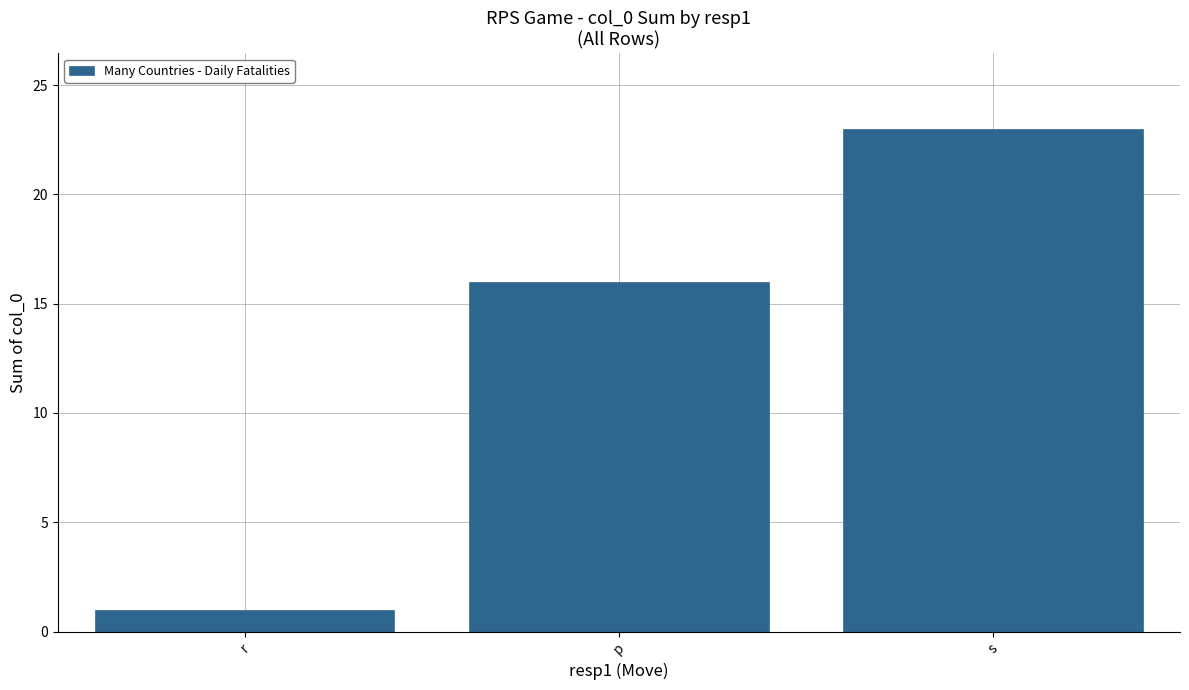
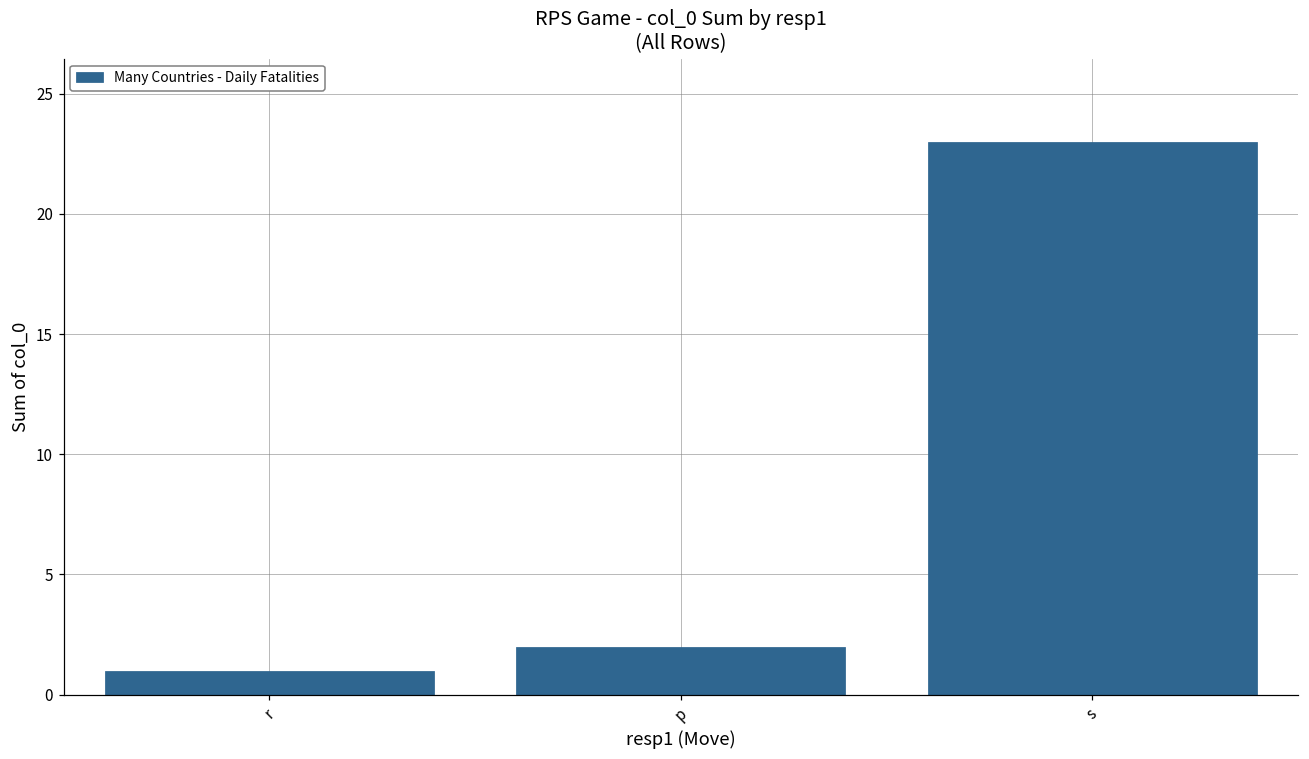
p: 16 -> 2
